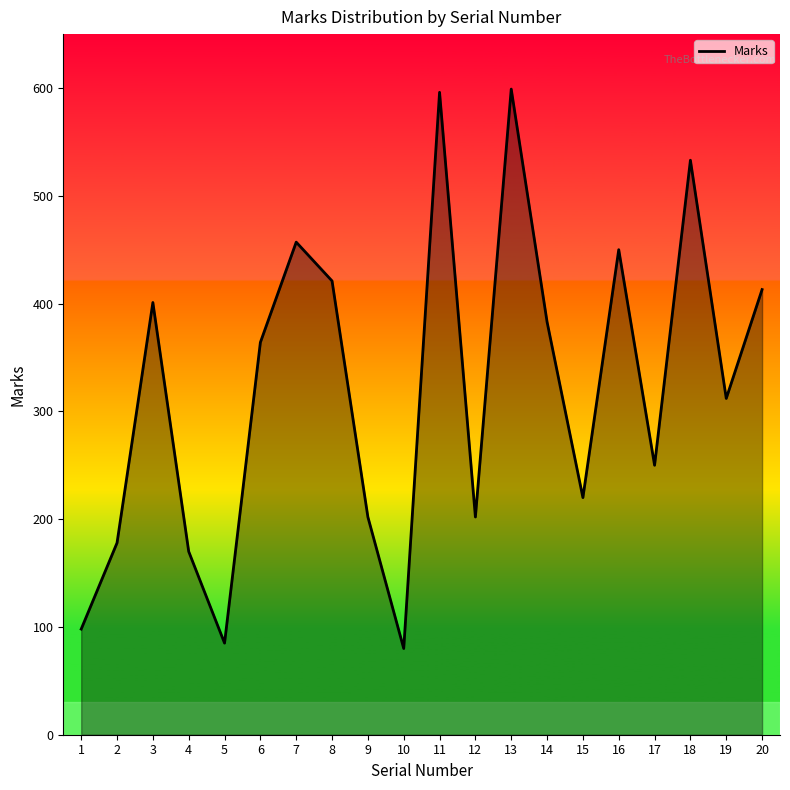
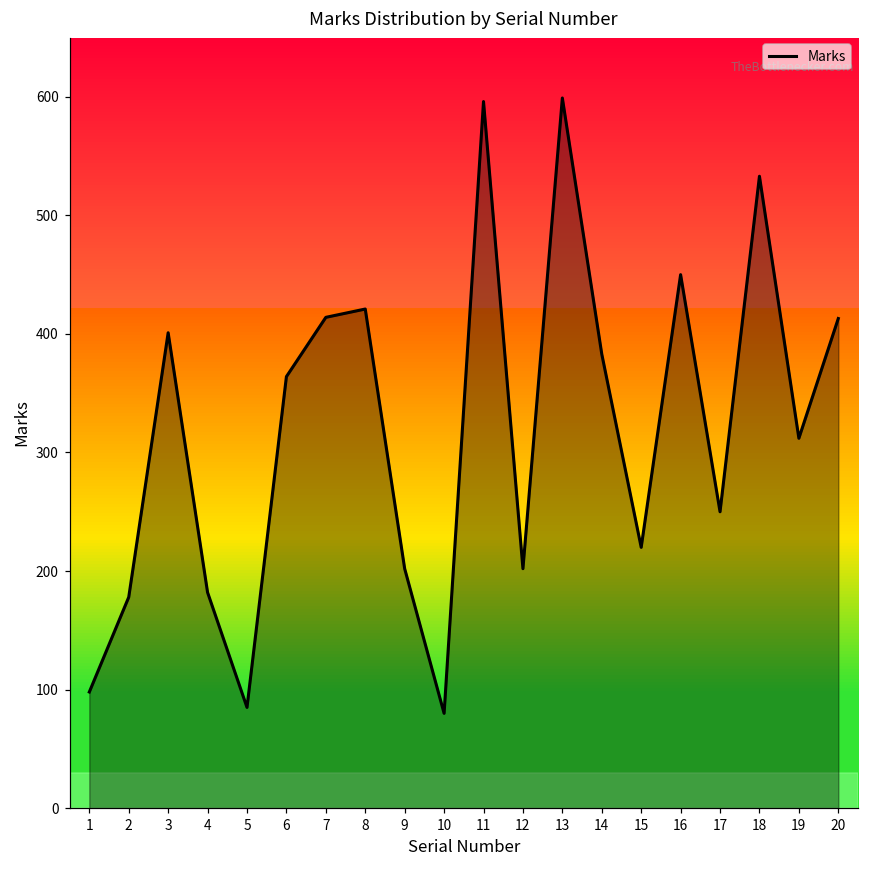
4: 170 -> 182
7: 457 -> 414
